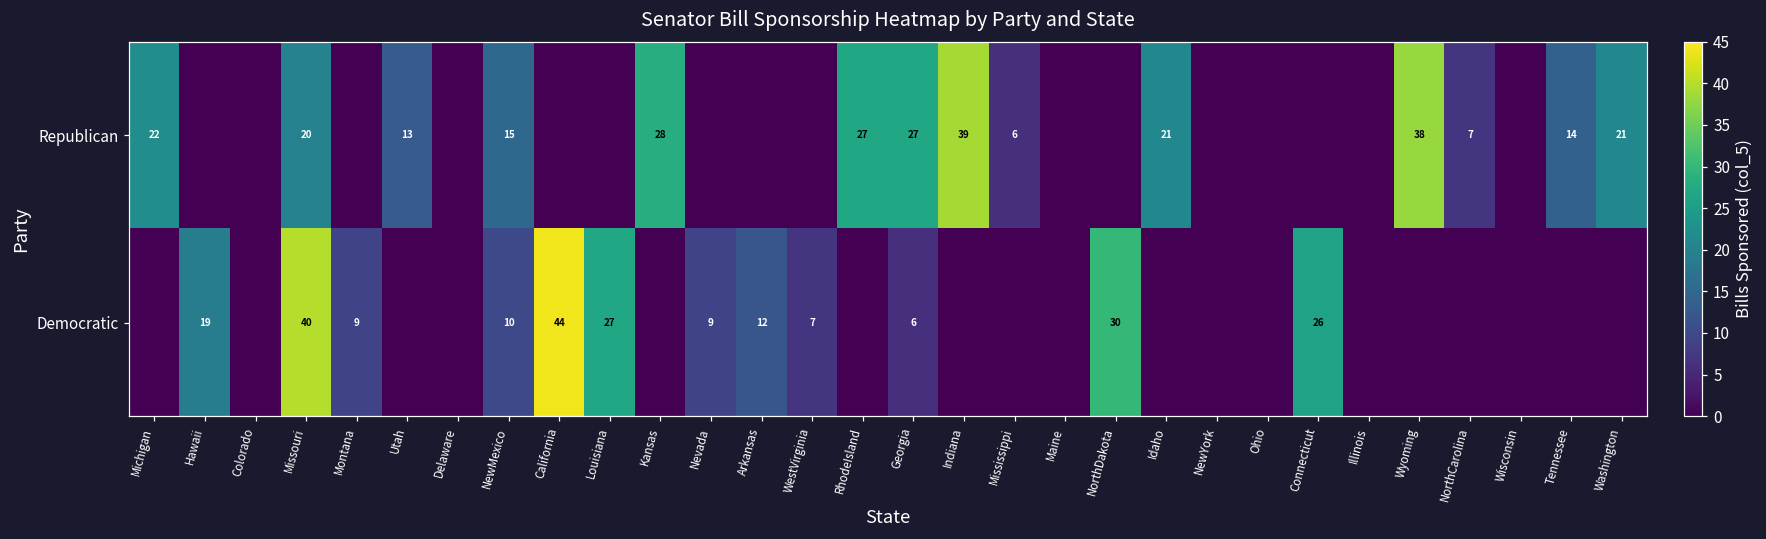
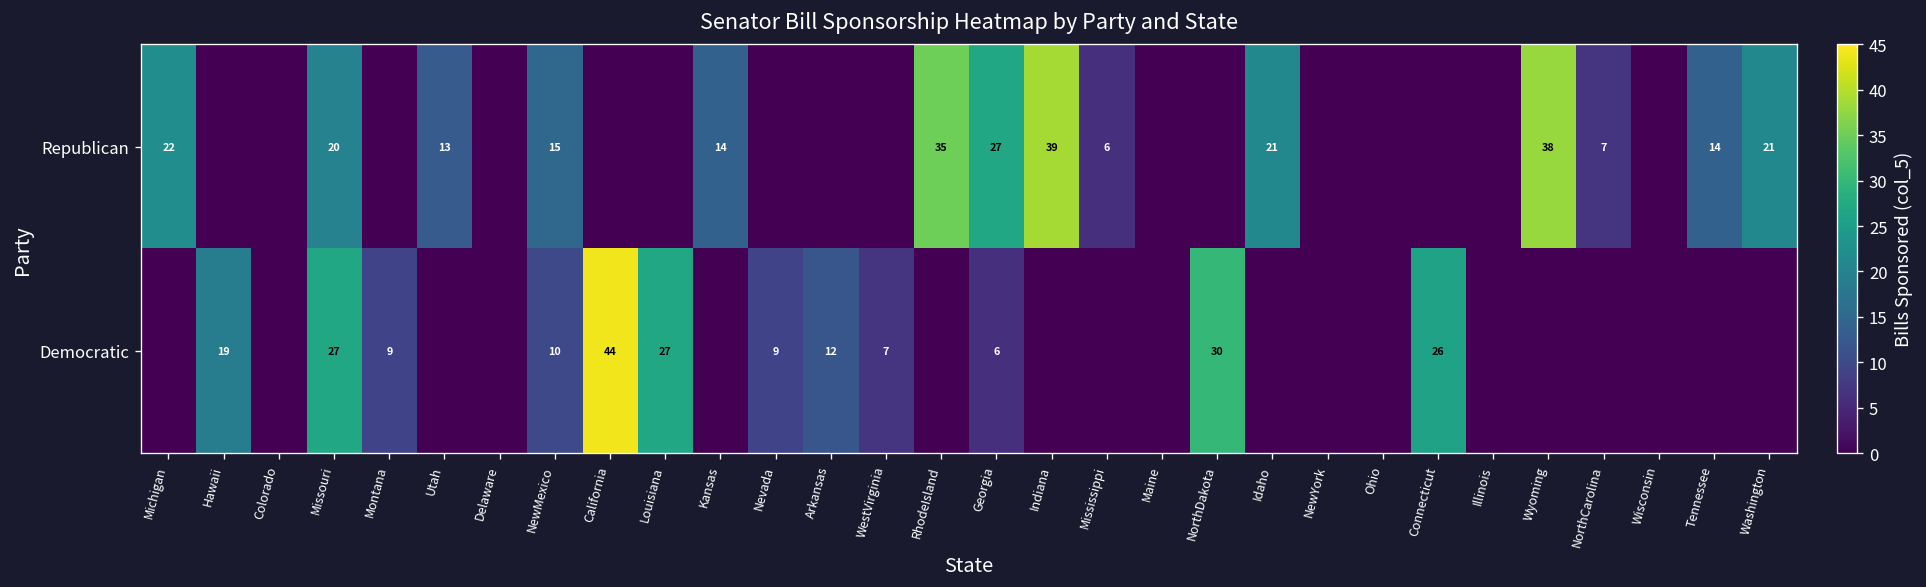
Republican, Kansas: 28 -> 14
Republican, RhodeIsland: 27 -> 35
Democratic, Missouri: 40 -> 27
